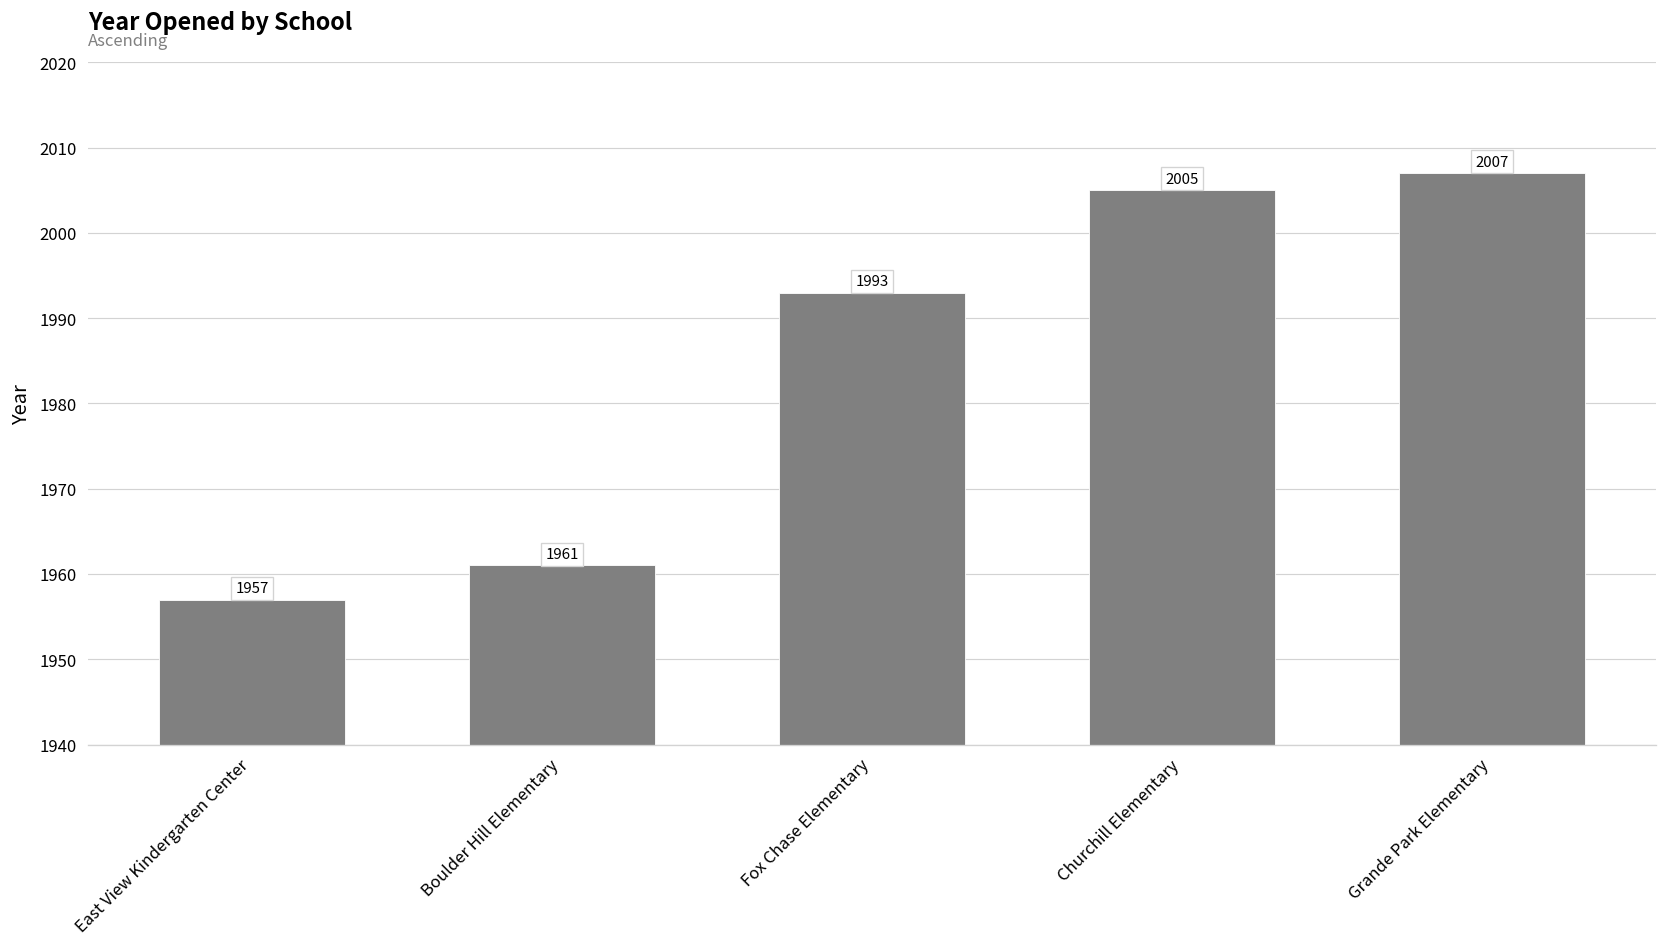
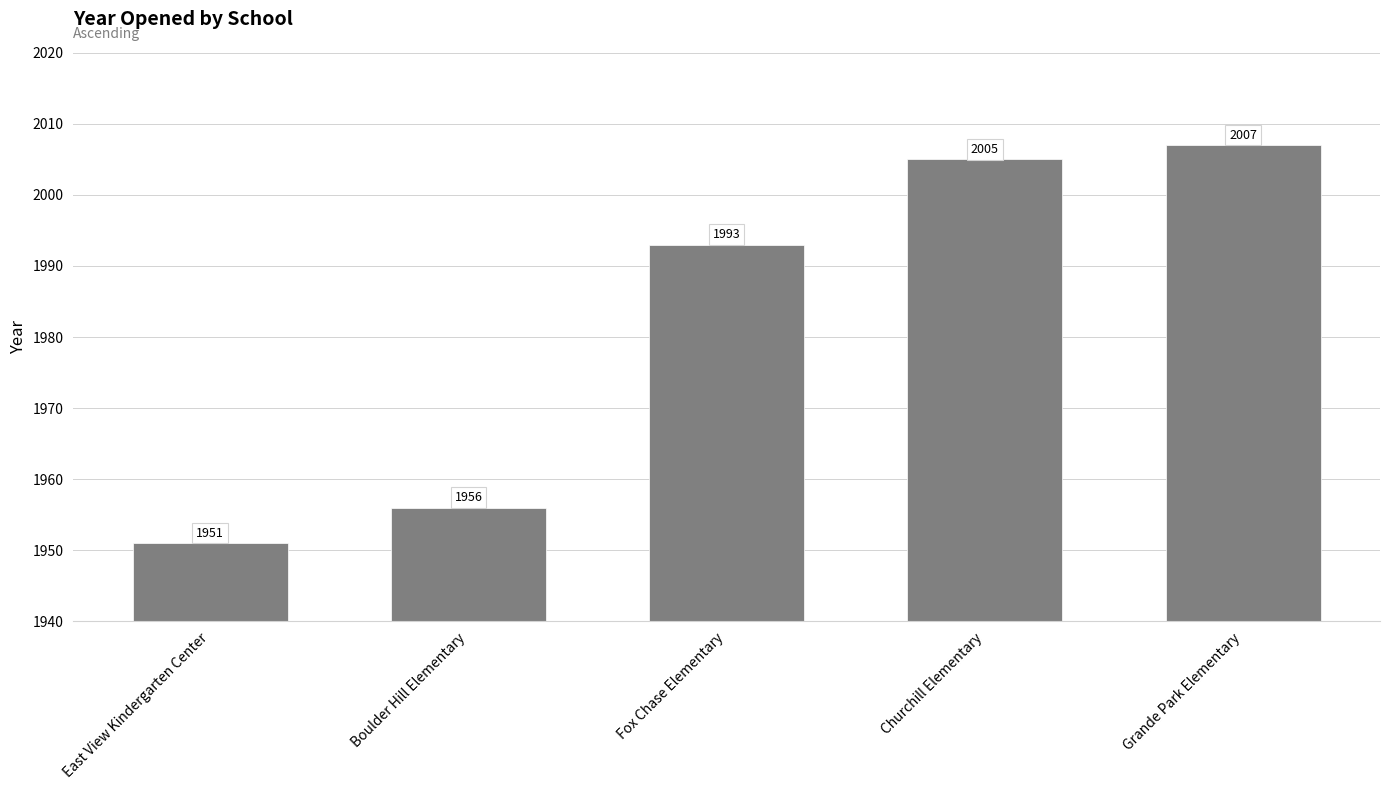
East View Kindergarten Center: 1957 -> 1951
Boulder Hill Elementary: 1961 -> 1956
